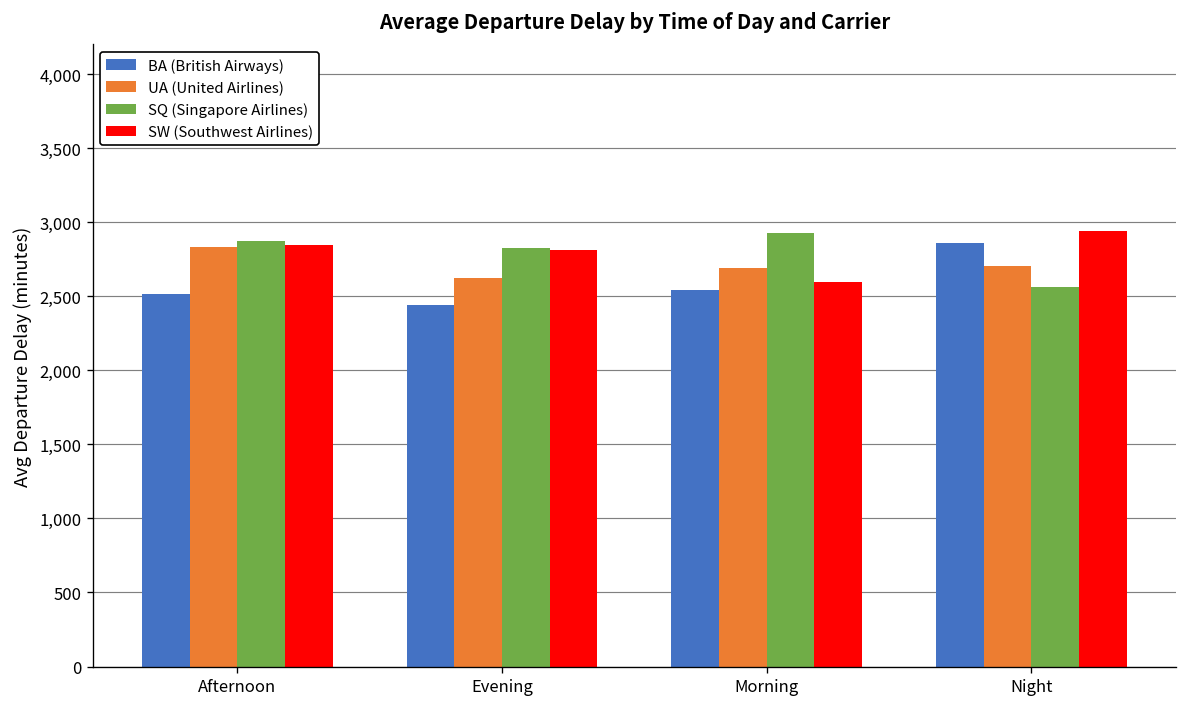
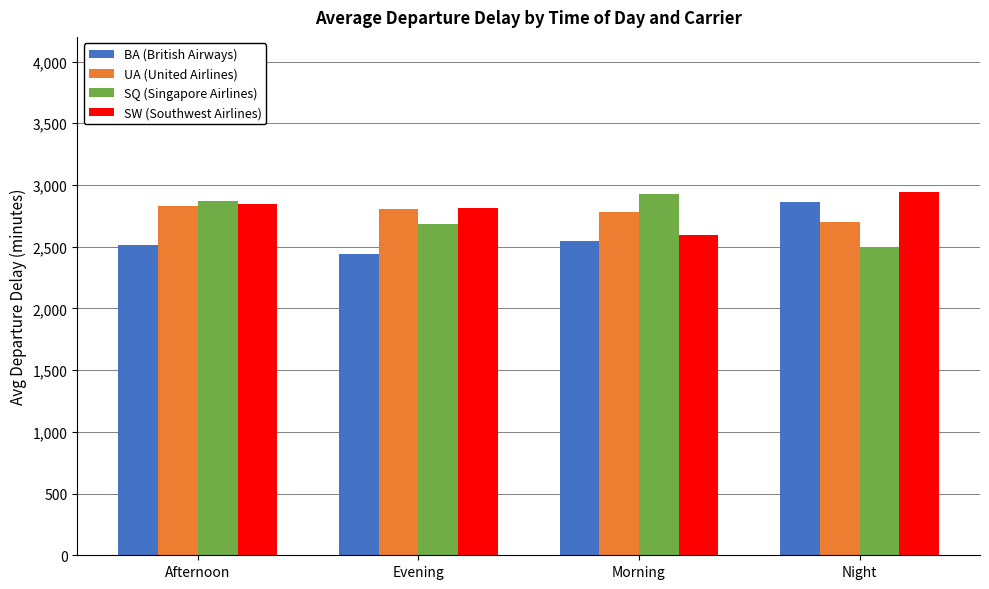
UA (United Airlines), Evening: 2,620 -> 2,800
SQ (Singapore Airlines), Evening: 2,830 -> 2,690
UA (United Airlines), Morning: 2,690 -> 2,780
SQ (Singapore Airlines), Night: 2,570 -> 2,500
